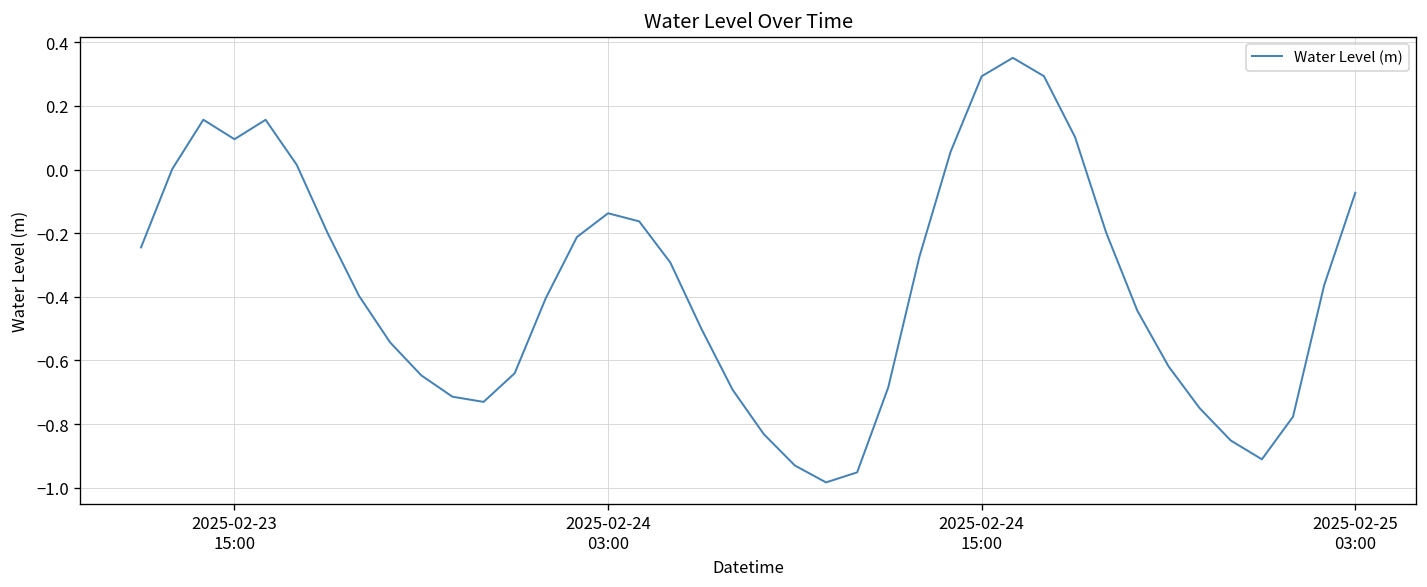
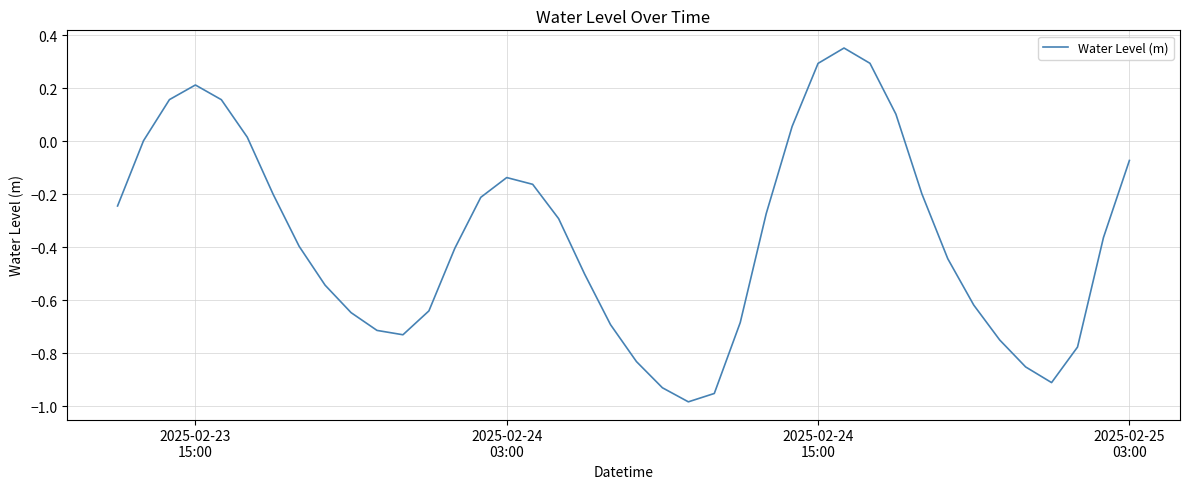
2025-02-23 15:00: 0.10 -> 0.21
